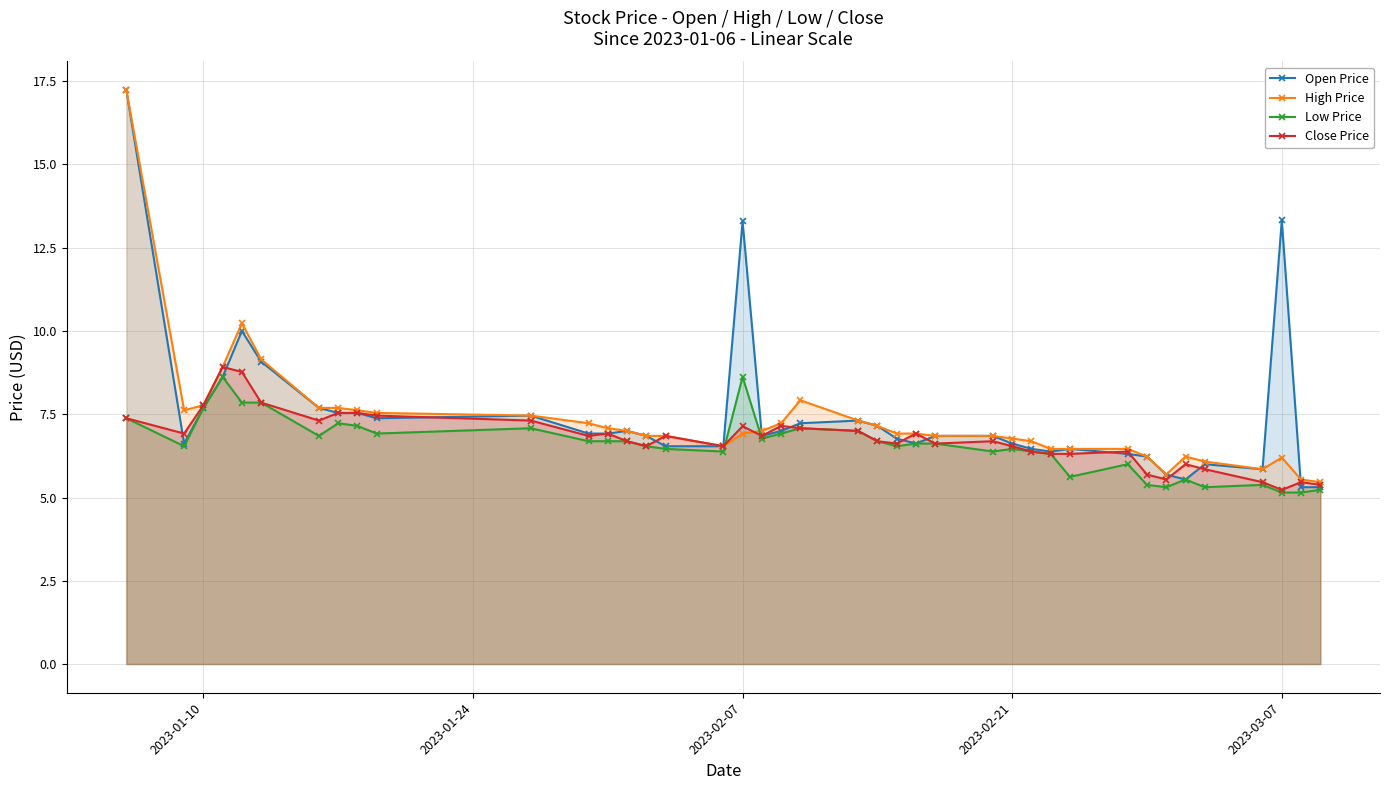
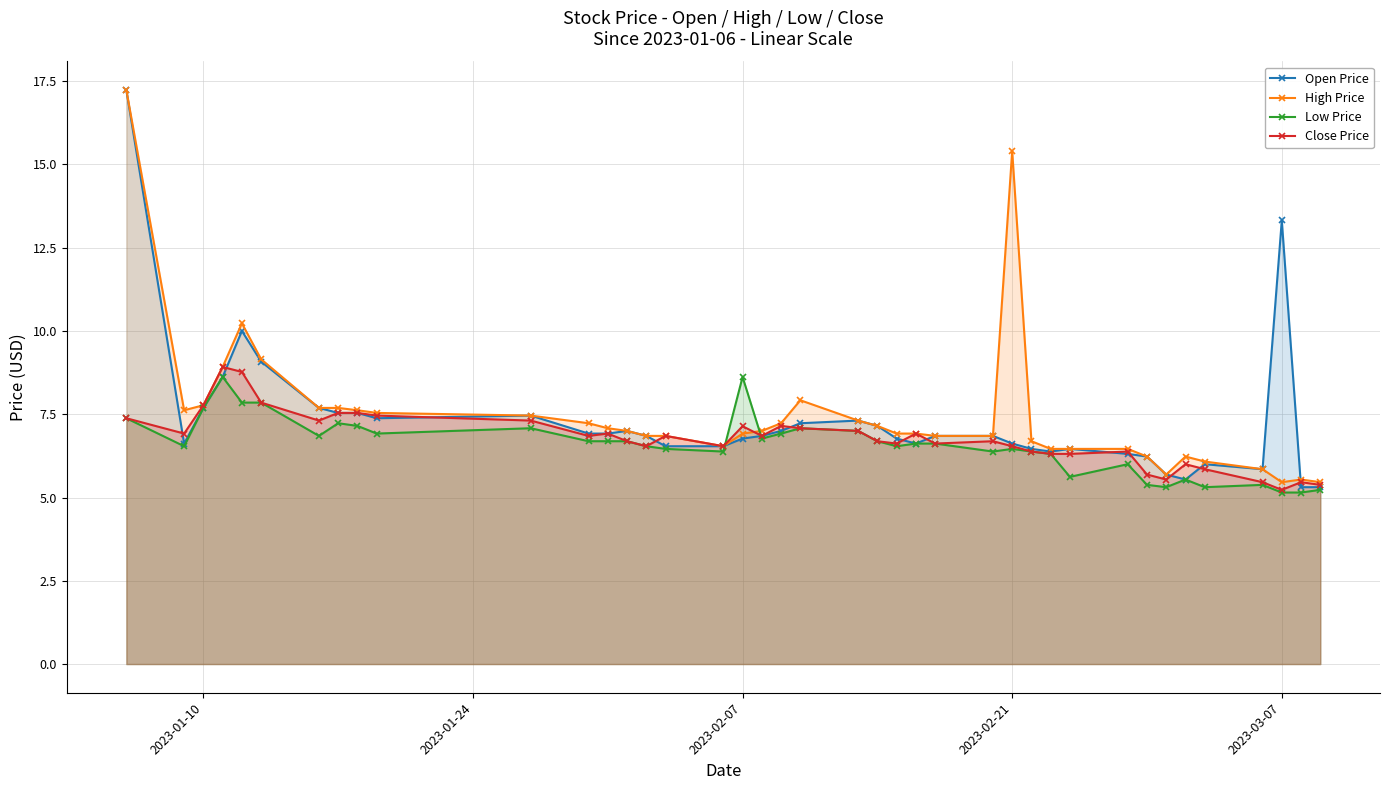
Open Price, 2023-02-07: 13.3 -> 6.8
High Price, 2023-02-21: 6.8 -> 15.4
High Price, 2023-03-07: 6.2 -> 5.5
